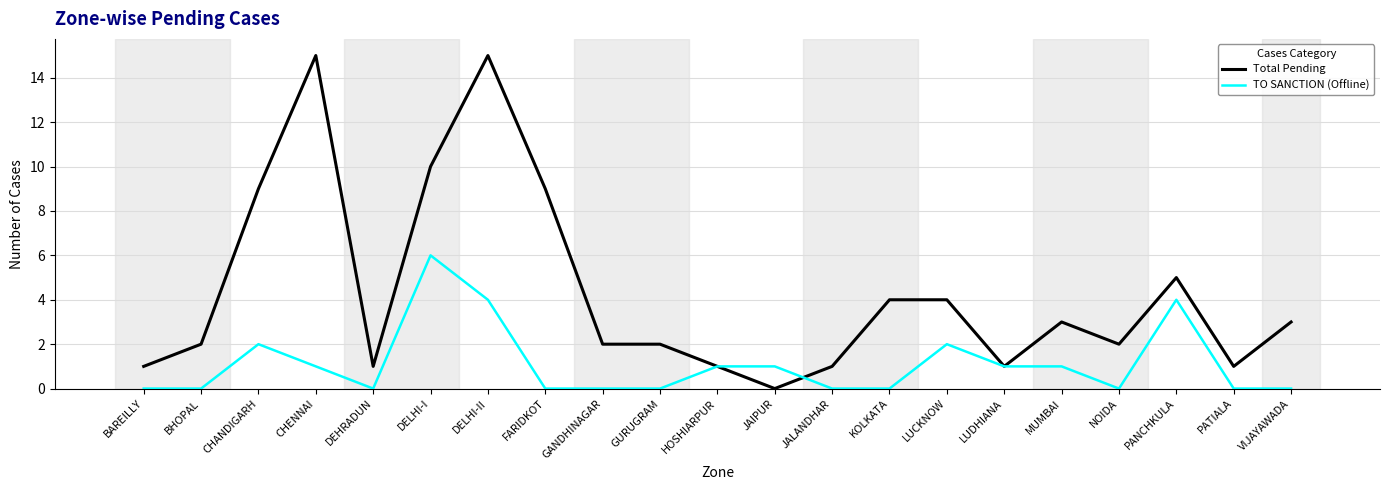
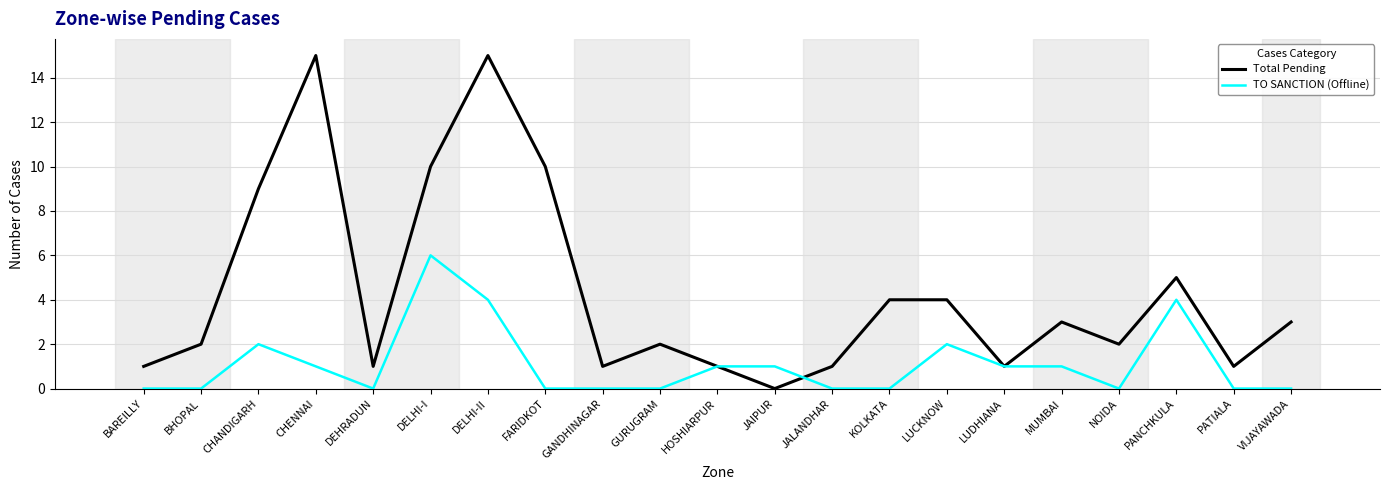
Total Pending, FARIDKOT: 9 -> 10
Total Pending, GANDHINAGAR: 2 -> 1
